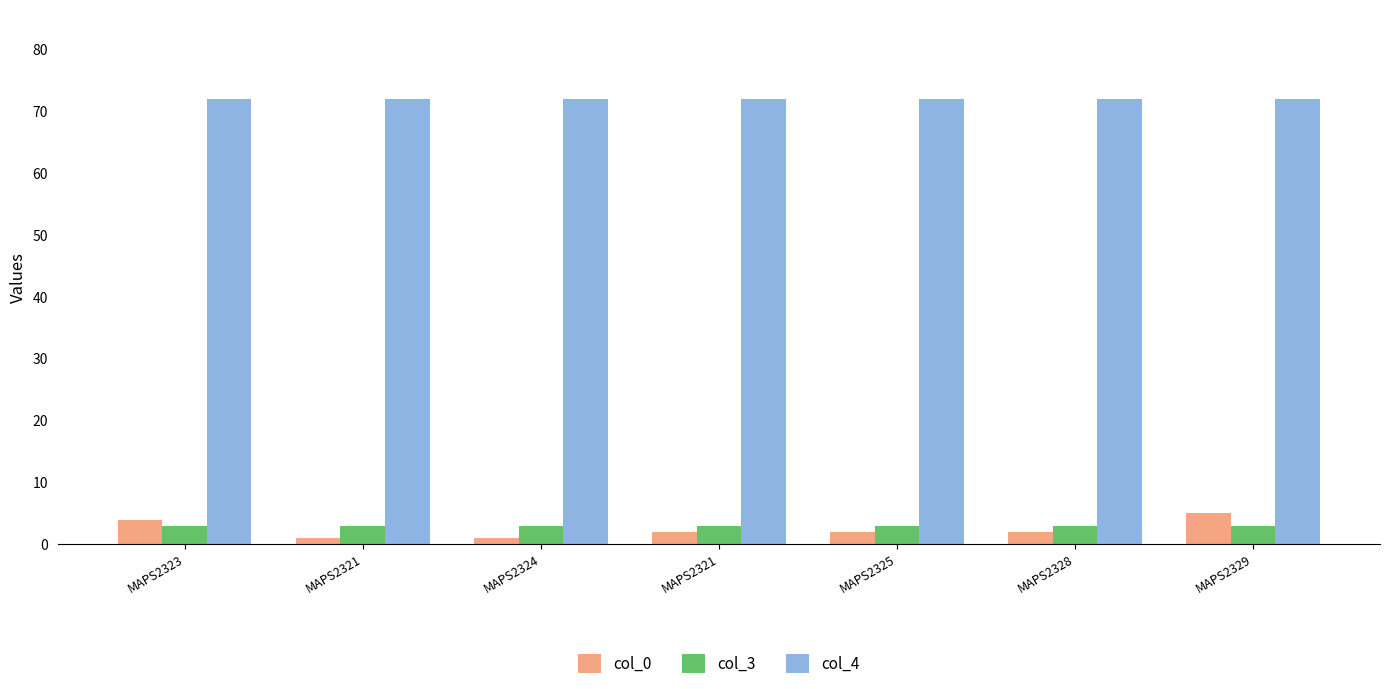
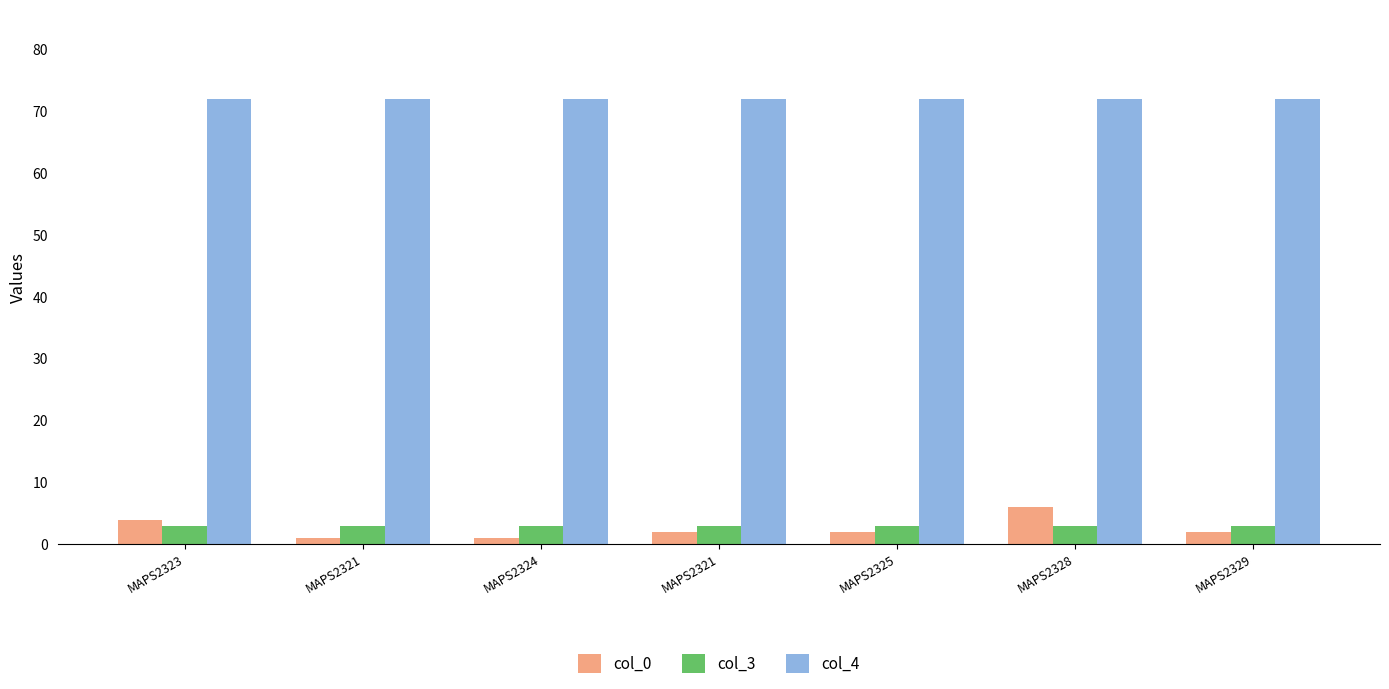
col_0, MAPS2328: 2 -> 6
col_0, MAPS2329: 5 -> 2
